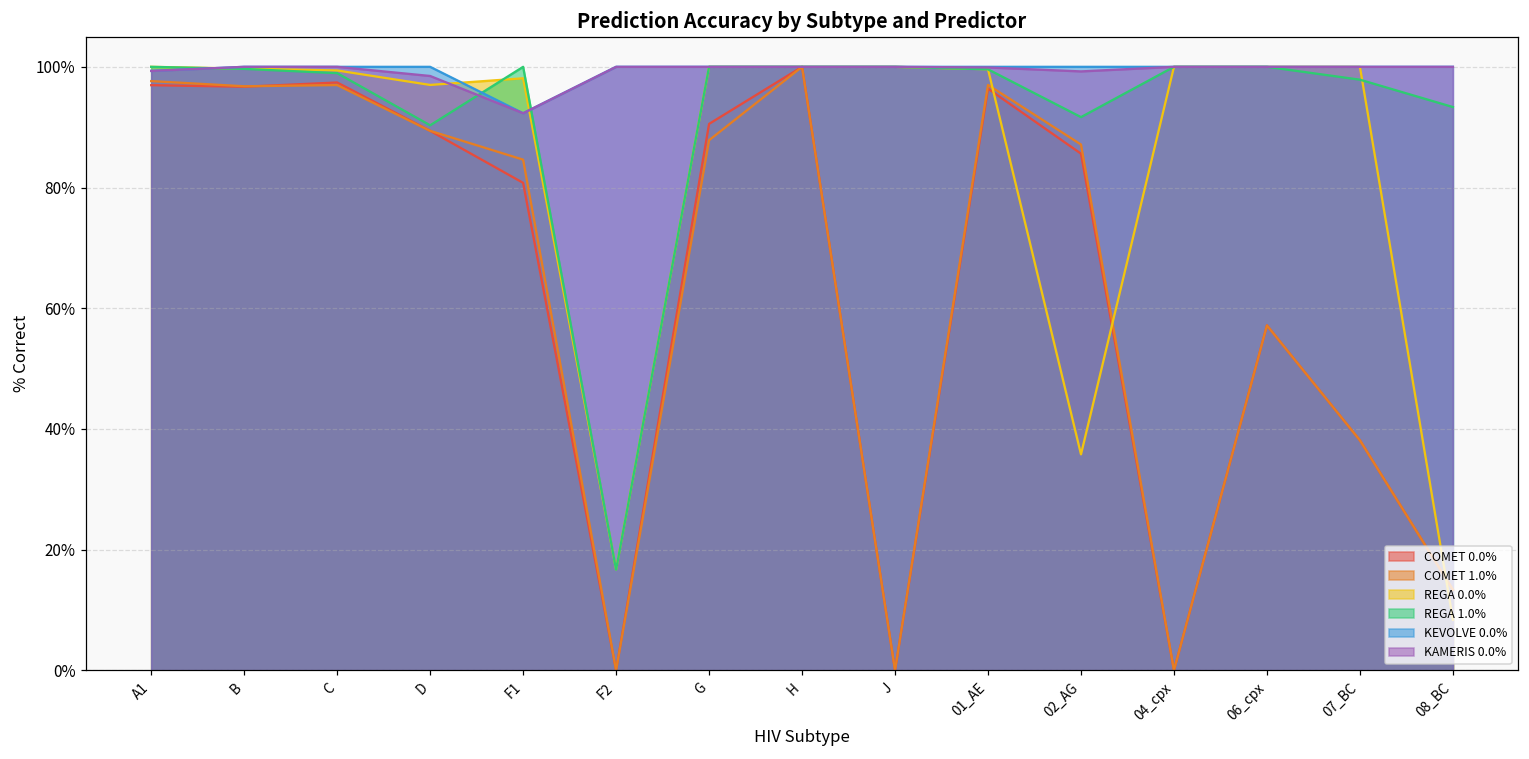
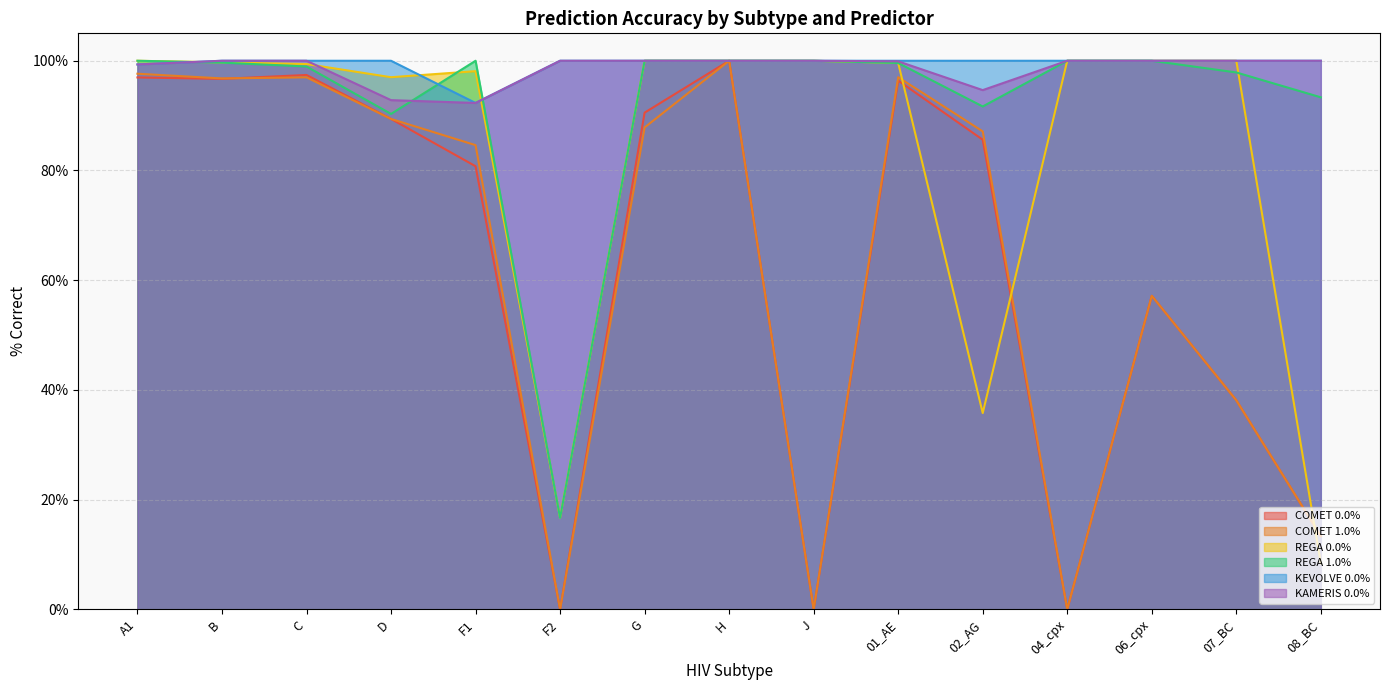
KAMERIS 0.0%, D: 98% -> 93%
KAMERIS 0.0%, 02_AG: 99% -> 95%
